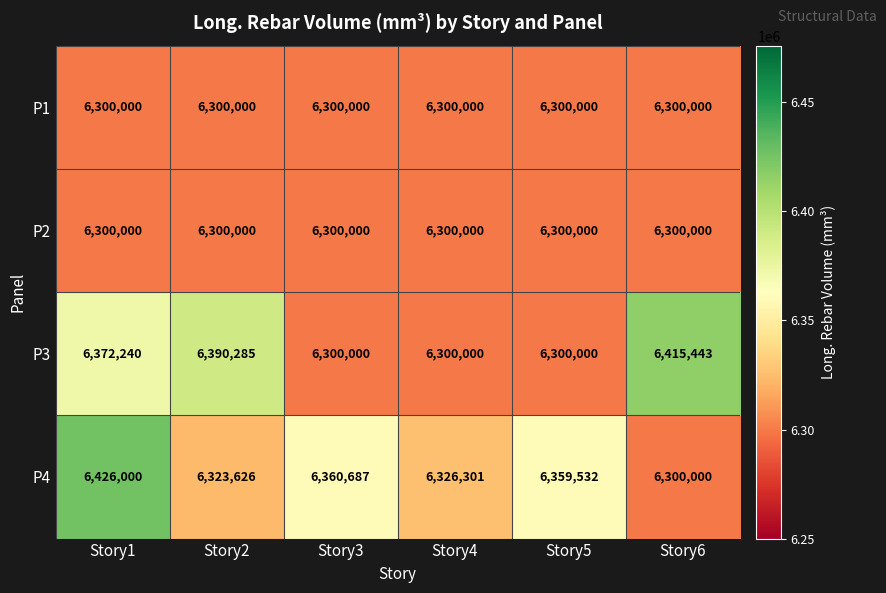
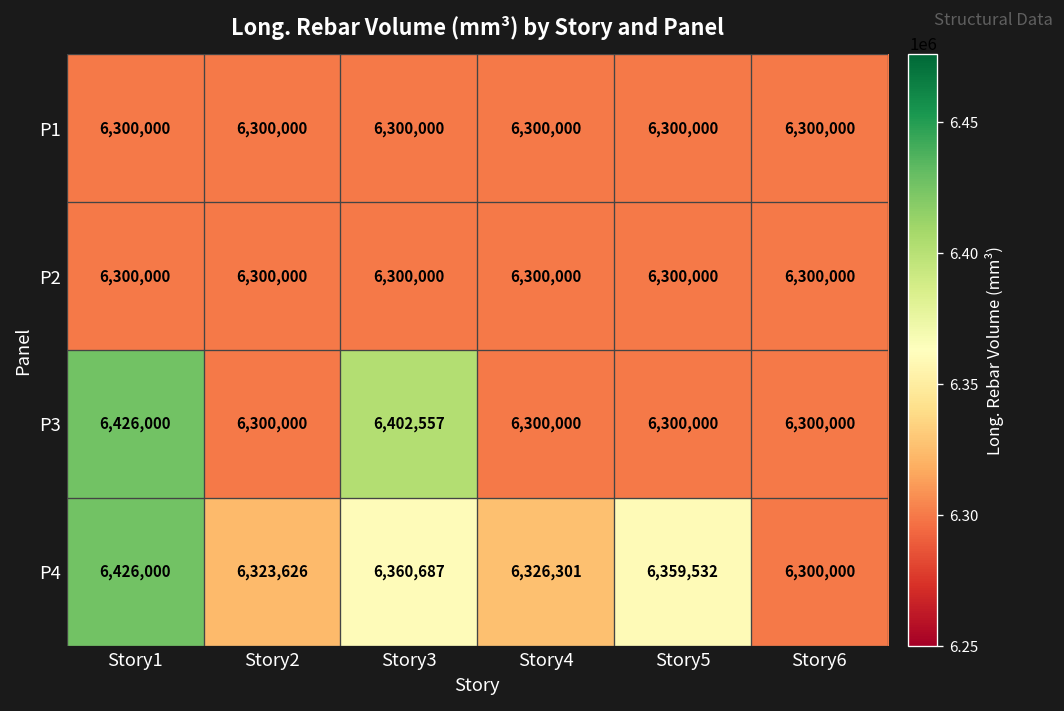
P3, Story1: 6,372,240 -> 6,426,000
P3, Story2: 6,390,285 -> 6,300,000
P3, Story3: 6,300,000 -> 6,402,557
P3, Story6: 6,415,443 -> 6,300,000
